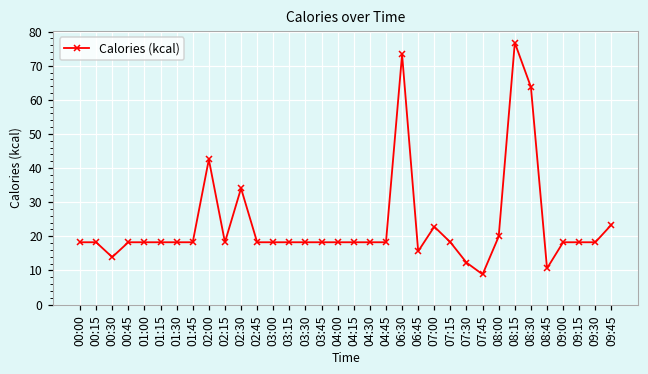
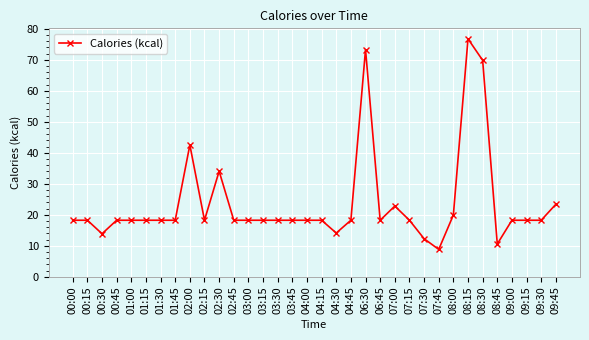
04:30: 18 -> 14
06:45: 16 -> 18
08:30: 64 -> 70
